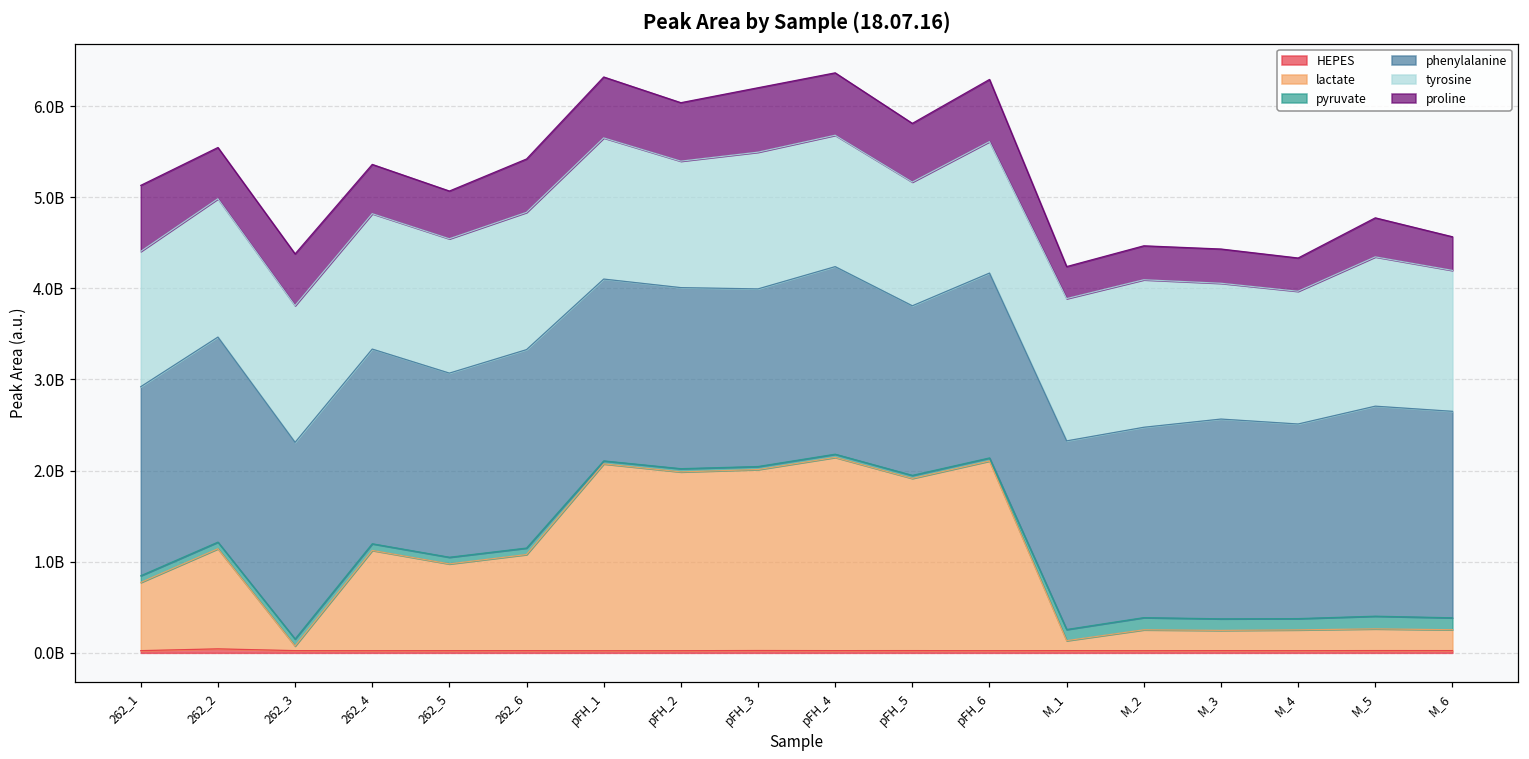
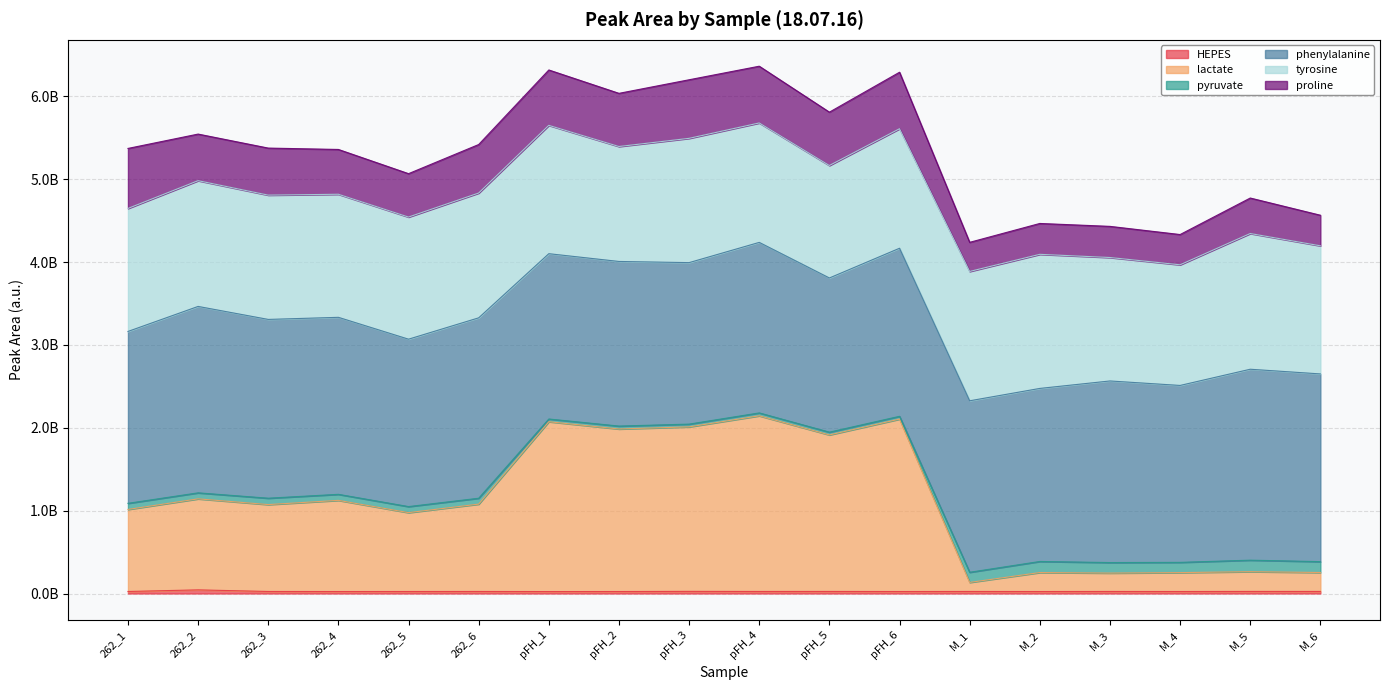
lactate, 262_1: 700000000 -> 1000000000
lactate, 262_3: 100000000 -> 1000000000
